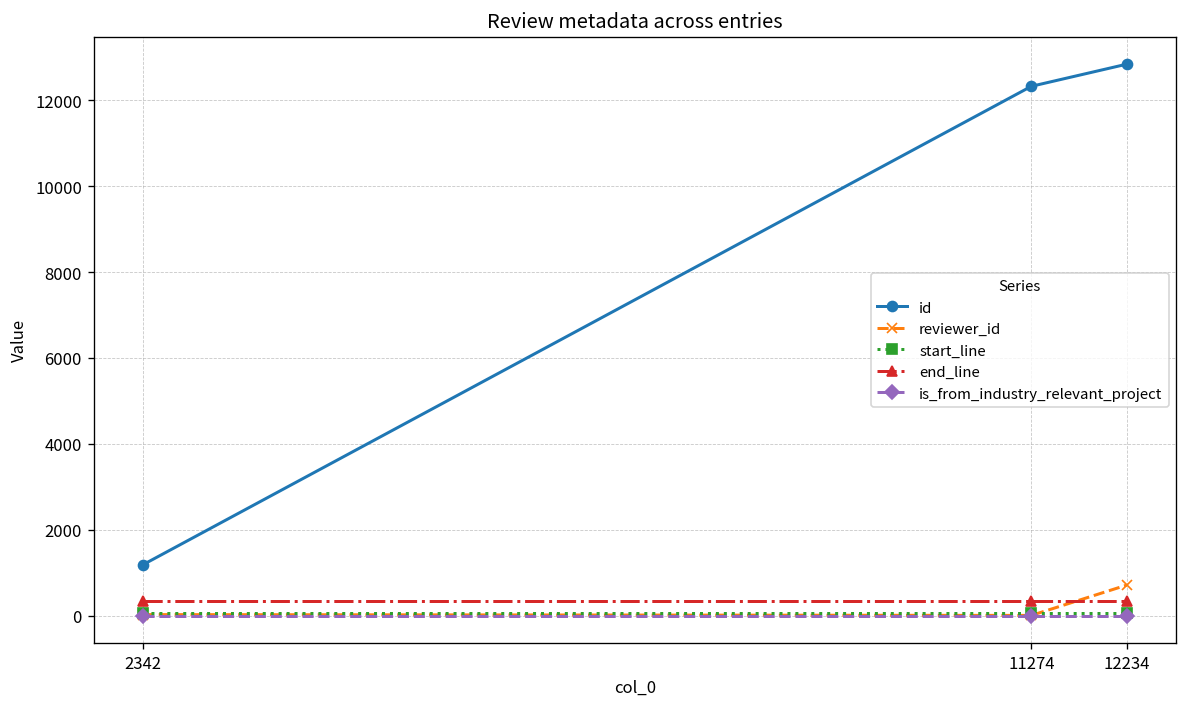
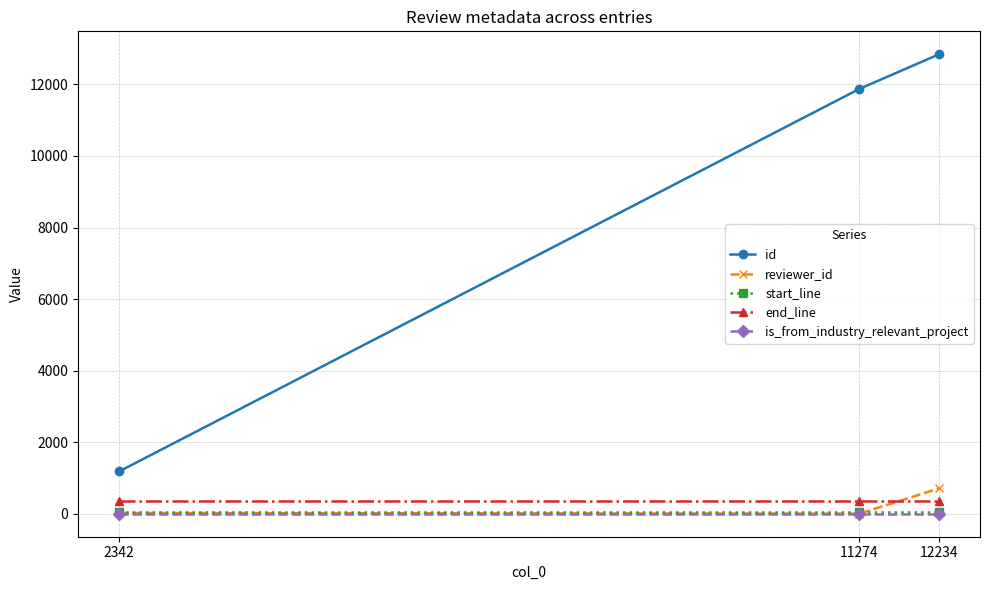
id, 11274: 12300 -> 11900
